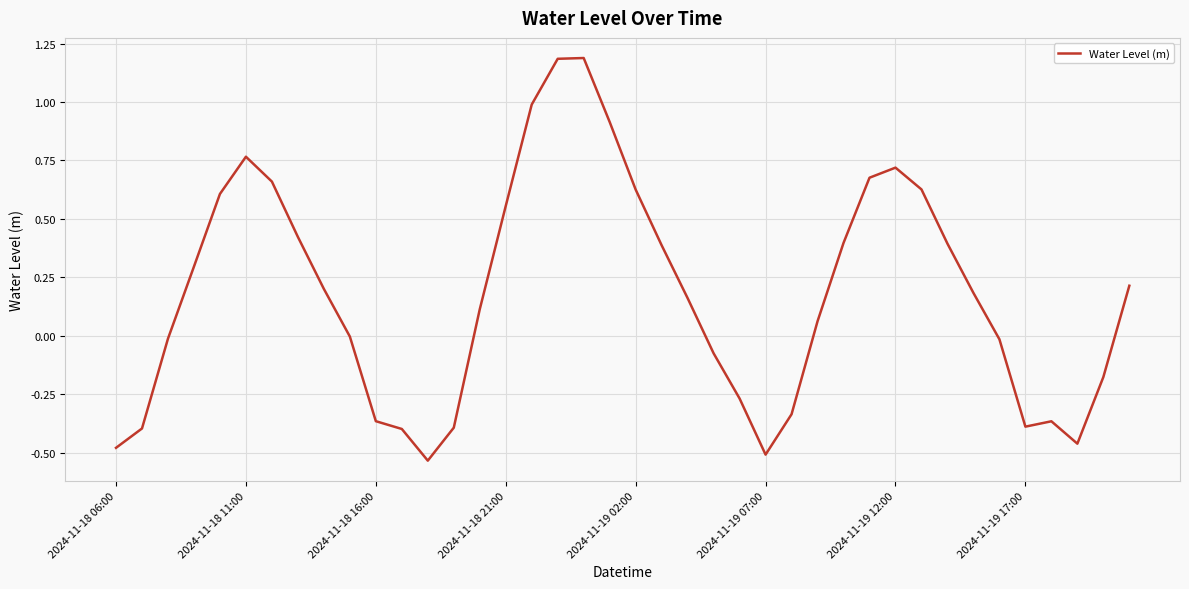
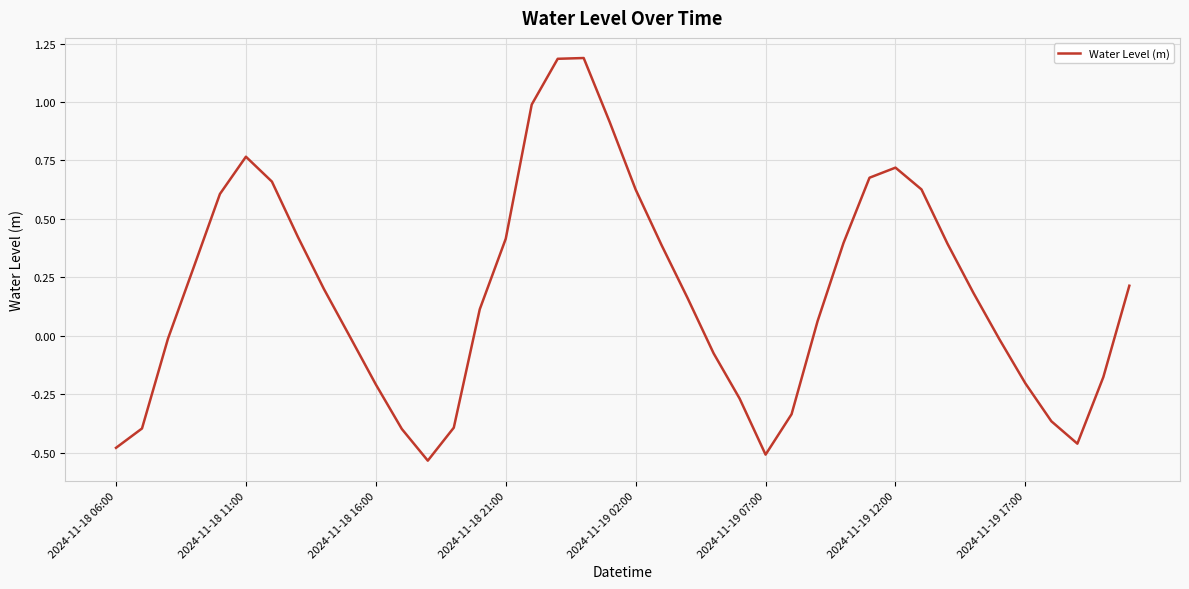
2024-11-18 16:00: -0.37 -> -0.21
2024-11-18 21:00: 0.56 -> 0.42
2024-11-19 17:00: -0.39 -> -0.20
